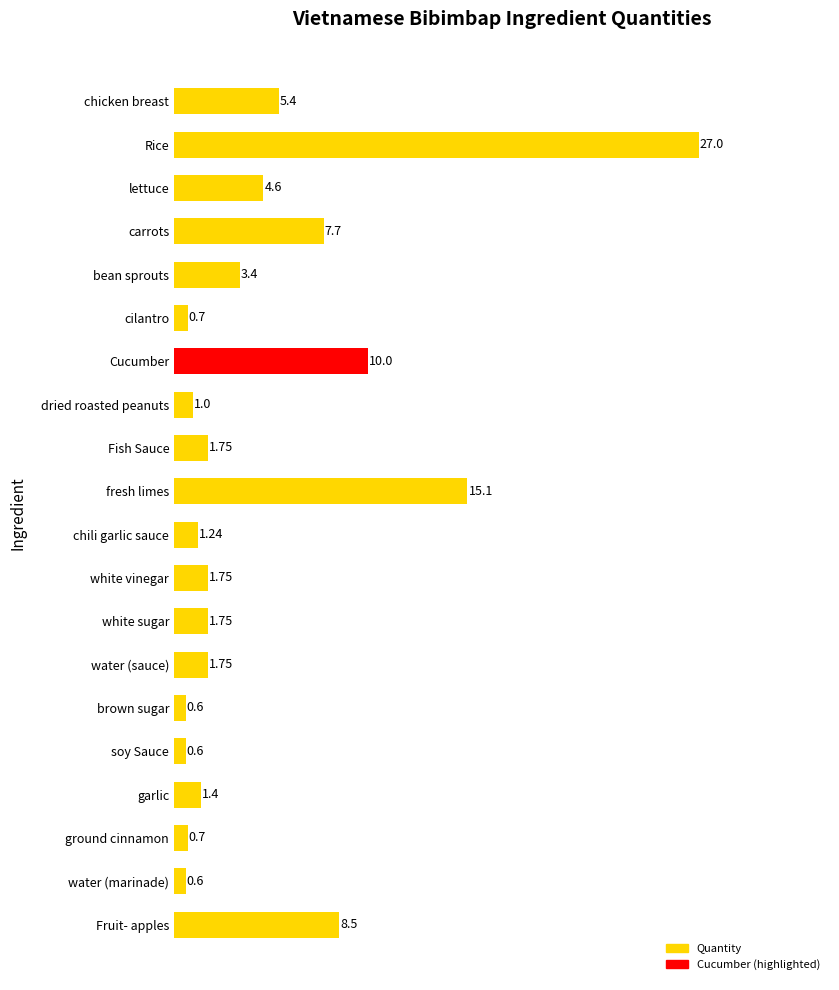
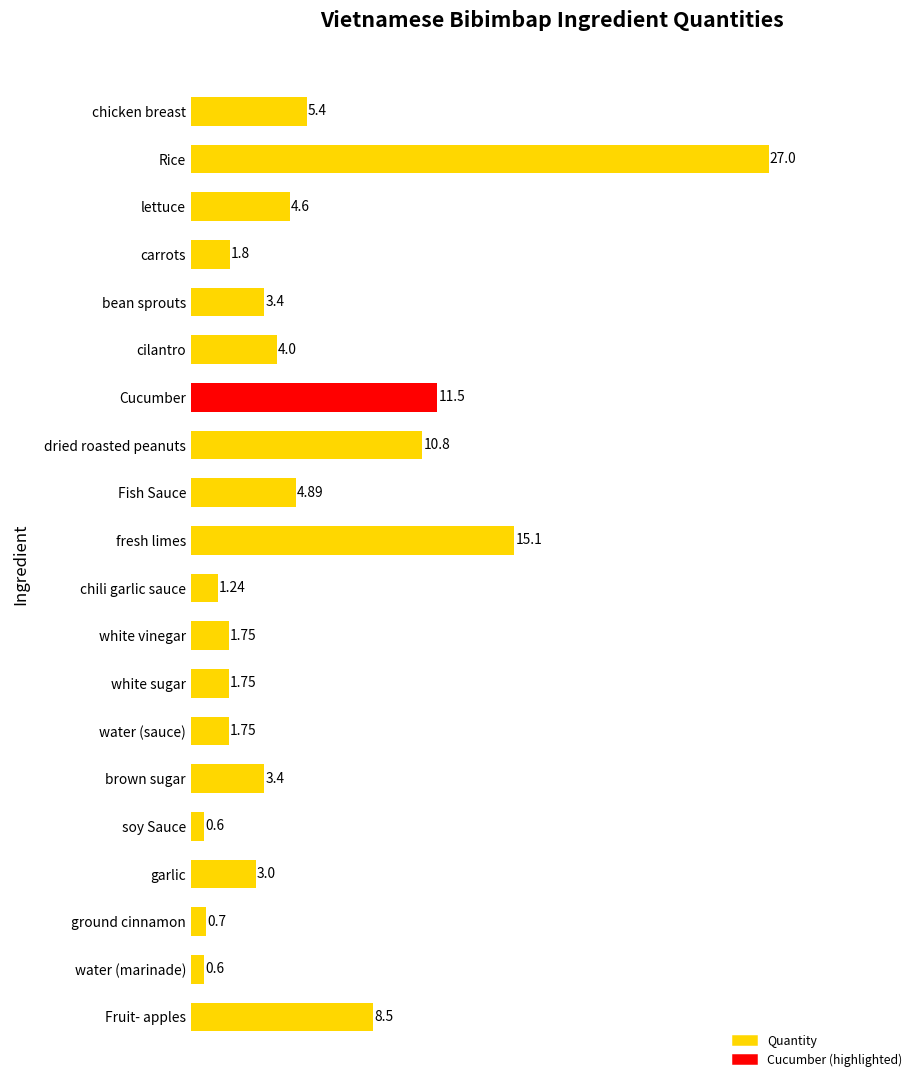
carrots: 7.7 -> 1.8
cilantro: 0.7 -> 4.0
Cucumber: 10.0 -> 11.5
dried roasted peanuts: 1.0 -> 10.8
Fish Sauce: 1.75 -> 4.89
brown sugar: 0.6 -> 3.4
garlic: 1.4 -> 3.0
